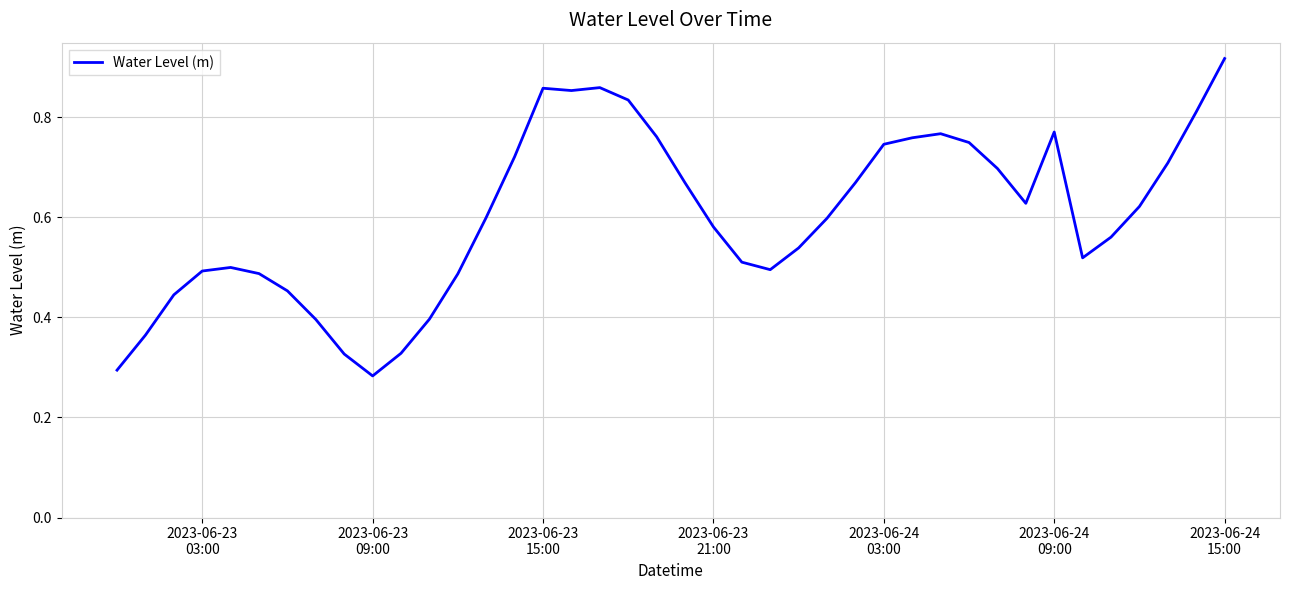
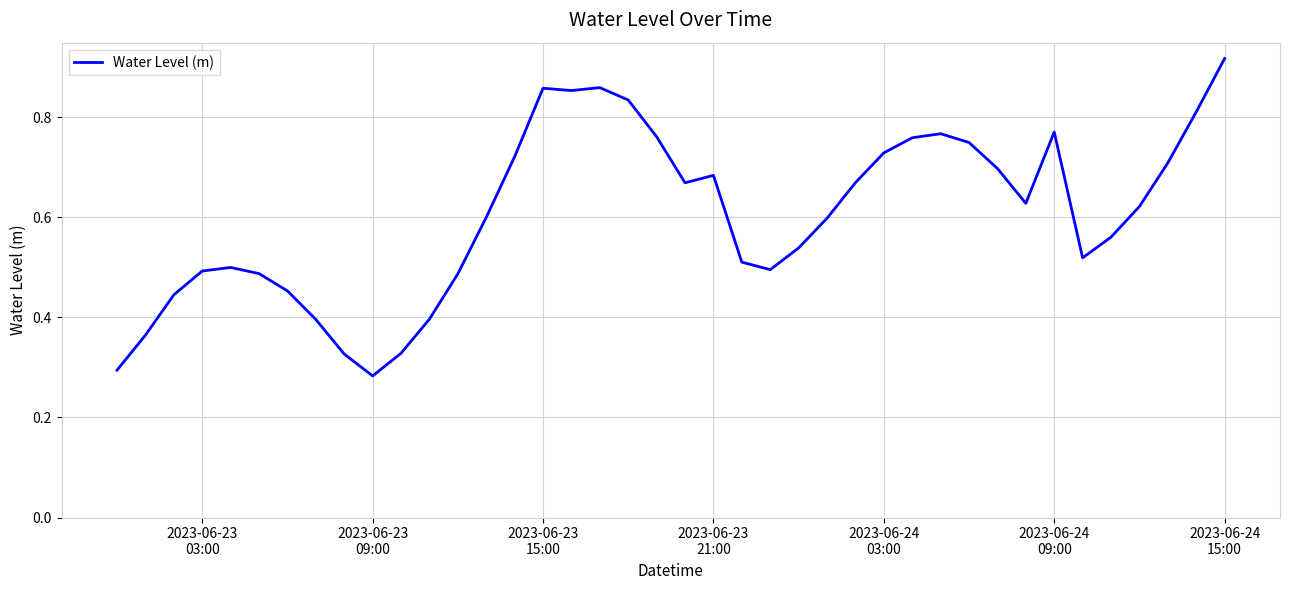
2023-06-23 21:00: 0.58 -> 0.68
2023-06-24 03:00: 0.75 -> 0.73
